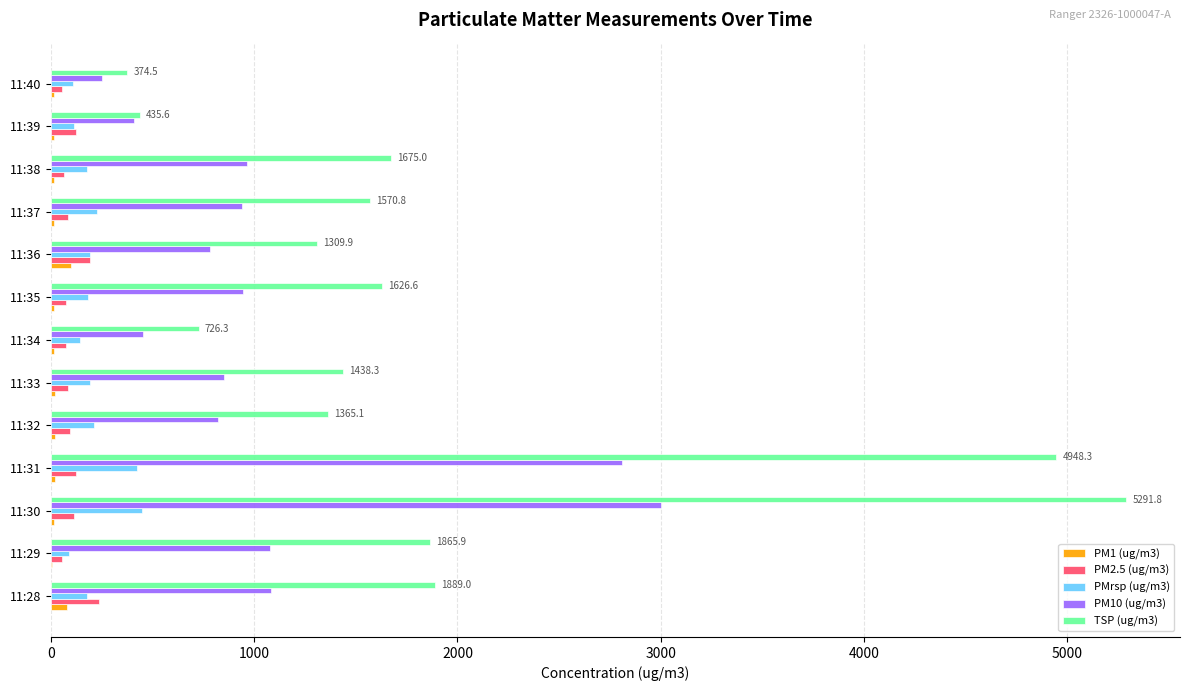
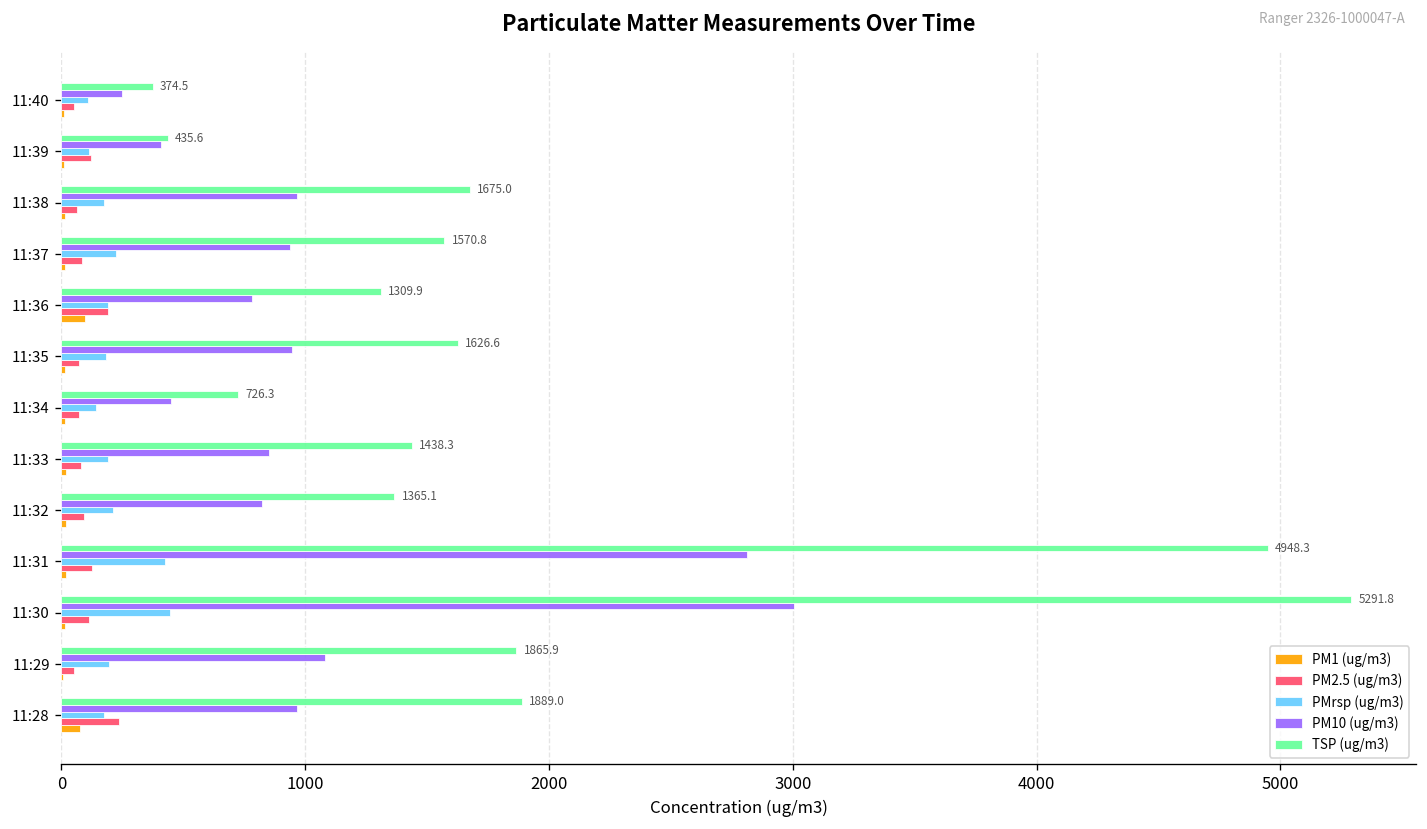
PMrsp (ug/m3), 11:29: 90 -> 200
PM10 (ug/m3), 11:28: 1080 -> 970
